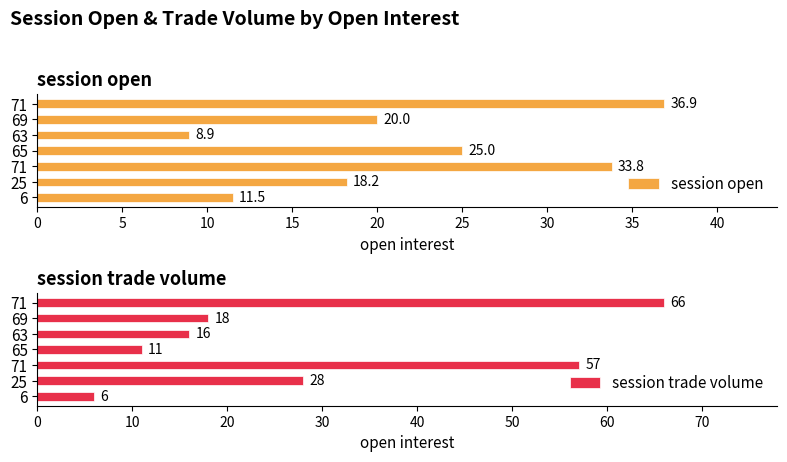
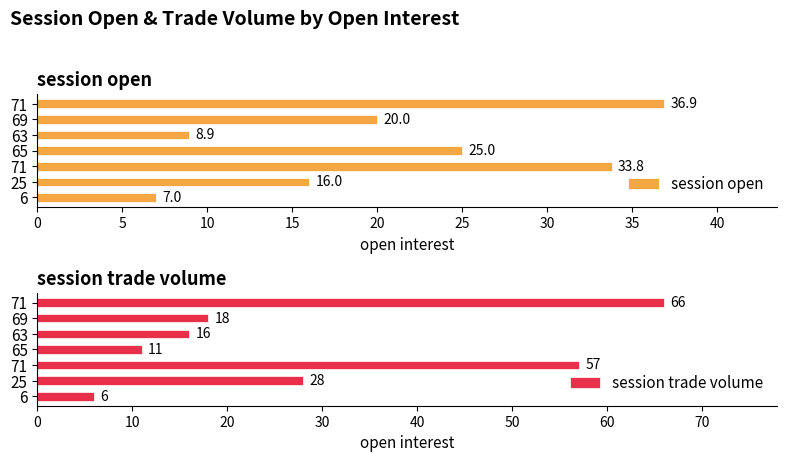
session open, 25: 18.2 -> 16.0
session open, 6: 11.5 -> 7.0
